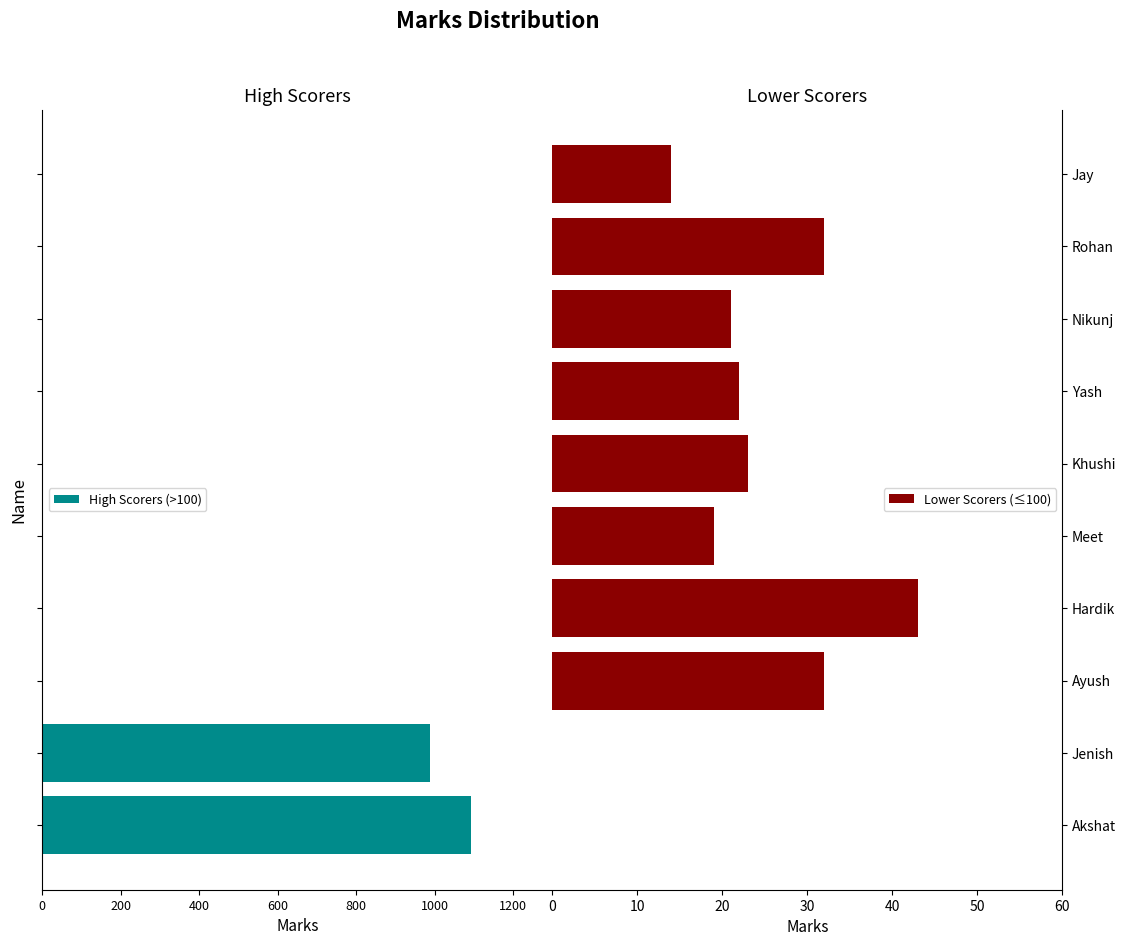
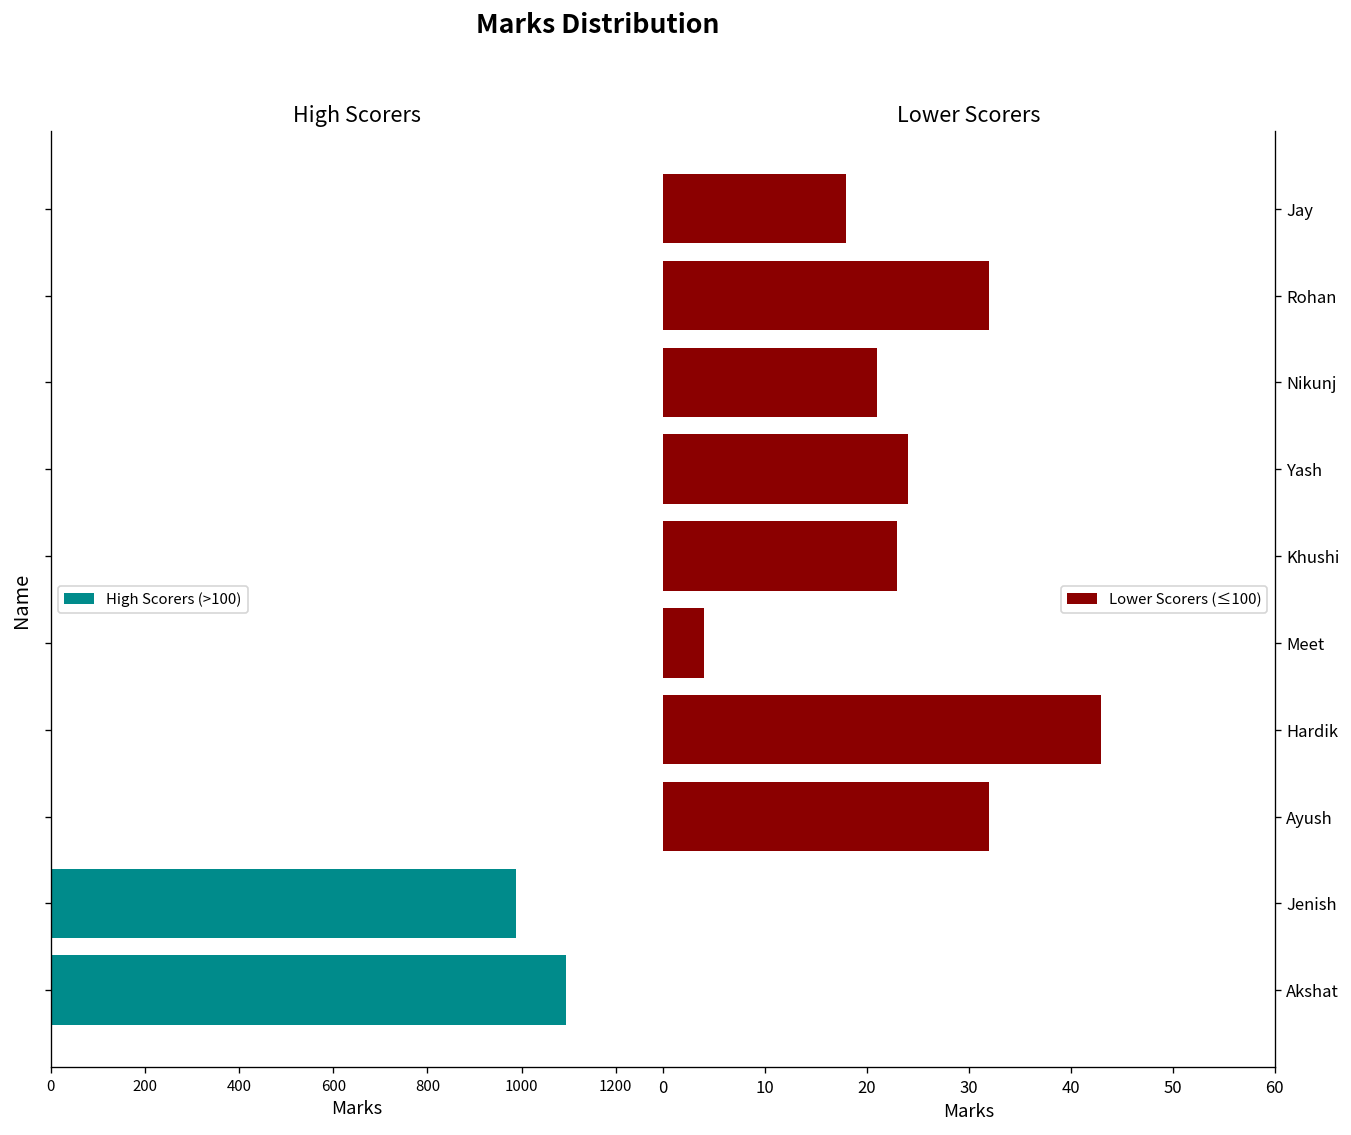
Lower Scorers, Jay: 14 -> 18
Lower Scorers, Yash: 22 -> 24
Lower Scorers, Meet: 19 -> 4
